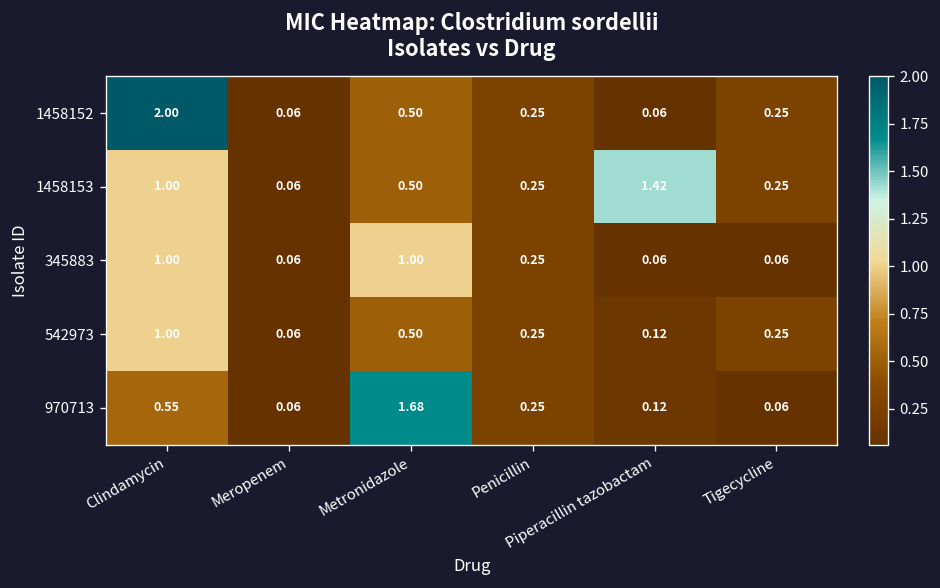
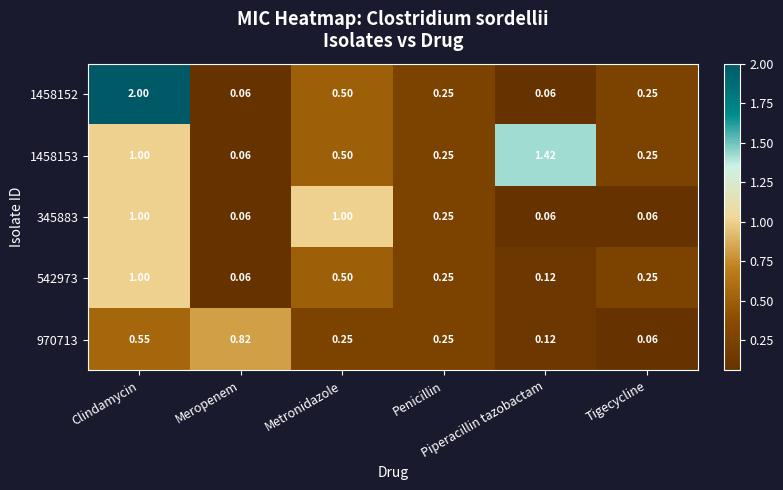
970713, Meropenem: 0.06 -> 0.82
970713, Metronidazole: 1.68 -> 0.25
